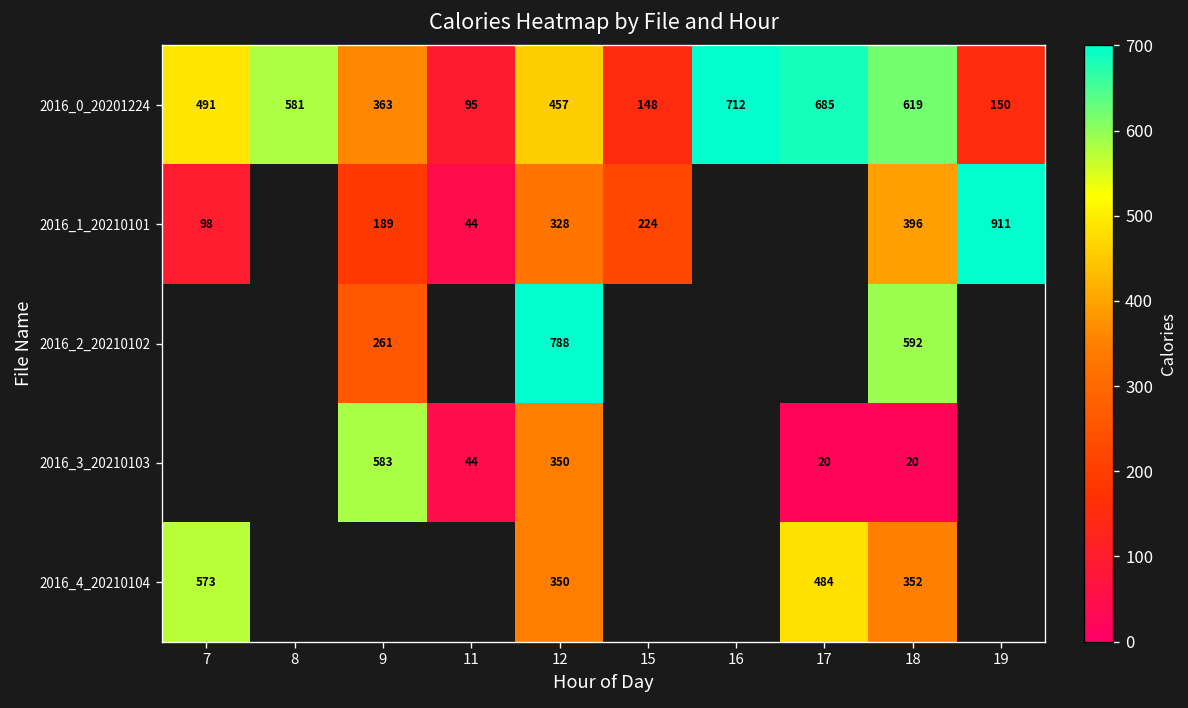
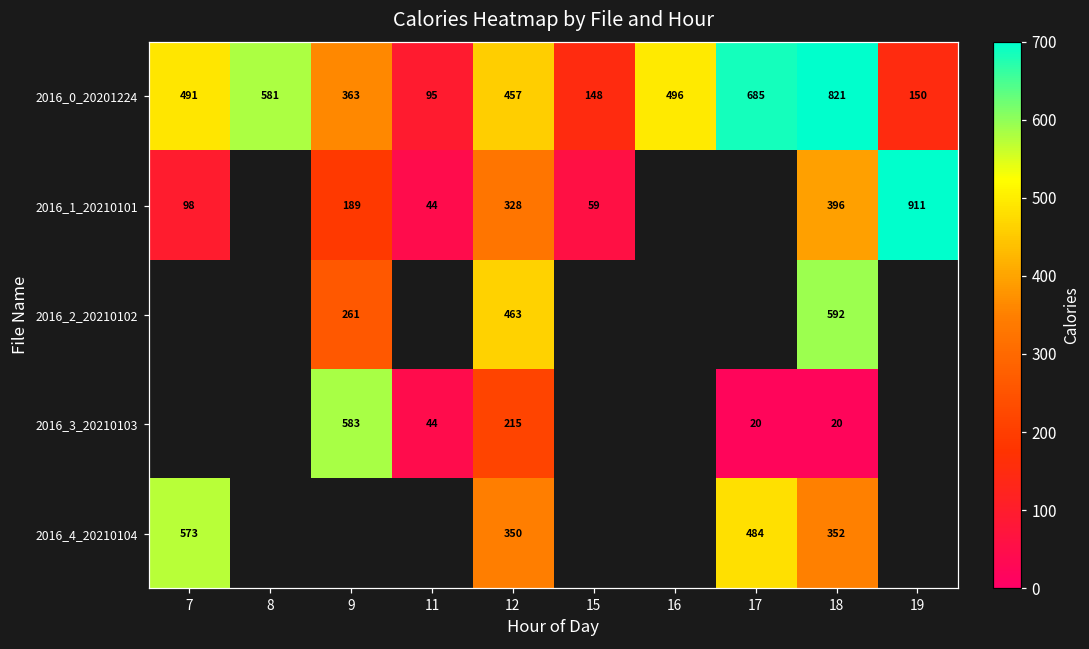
2016_0_20201224, 16: 712 -> 496
2016_0_20201224, 18: 619 -> 821
2016_1_20210101, 15: 224 -> 59
2016_2_20210102, 12: 788 -> 463
2016_3_20210103, 12: 350 -> 215
